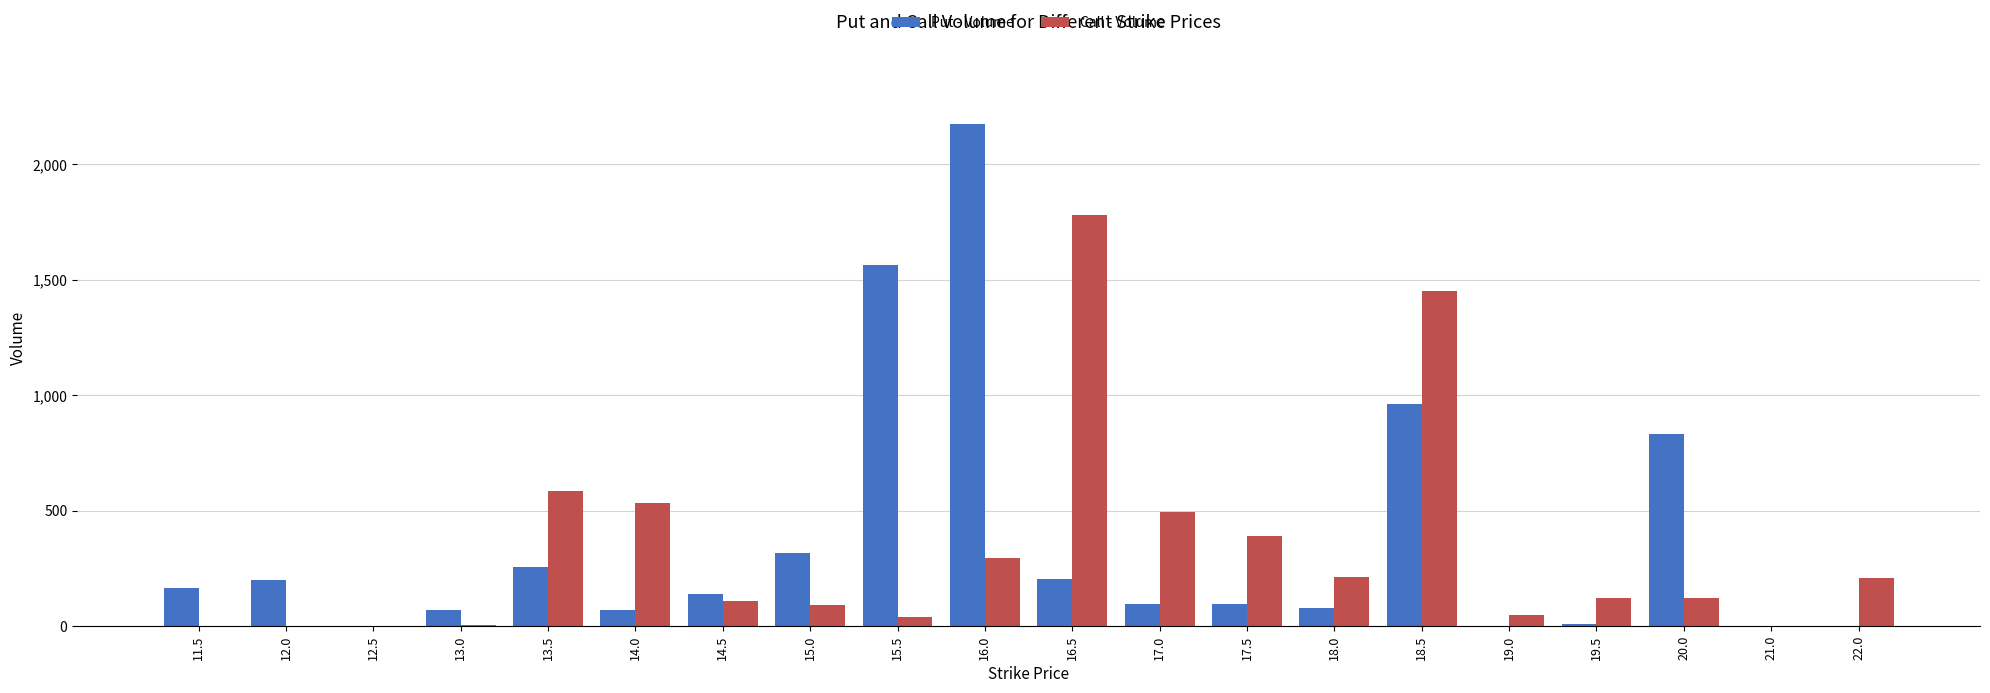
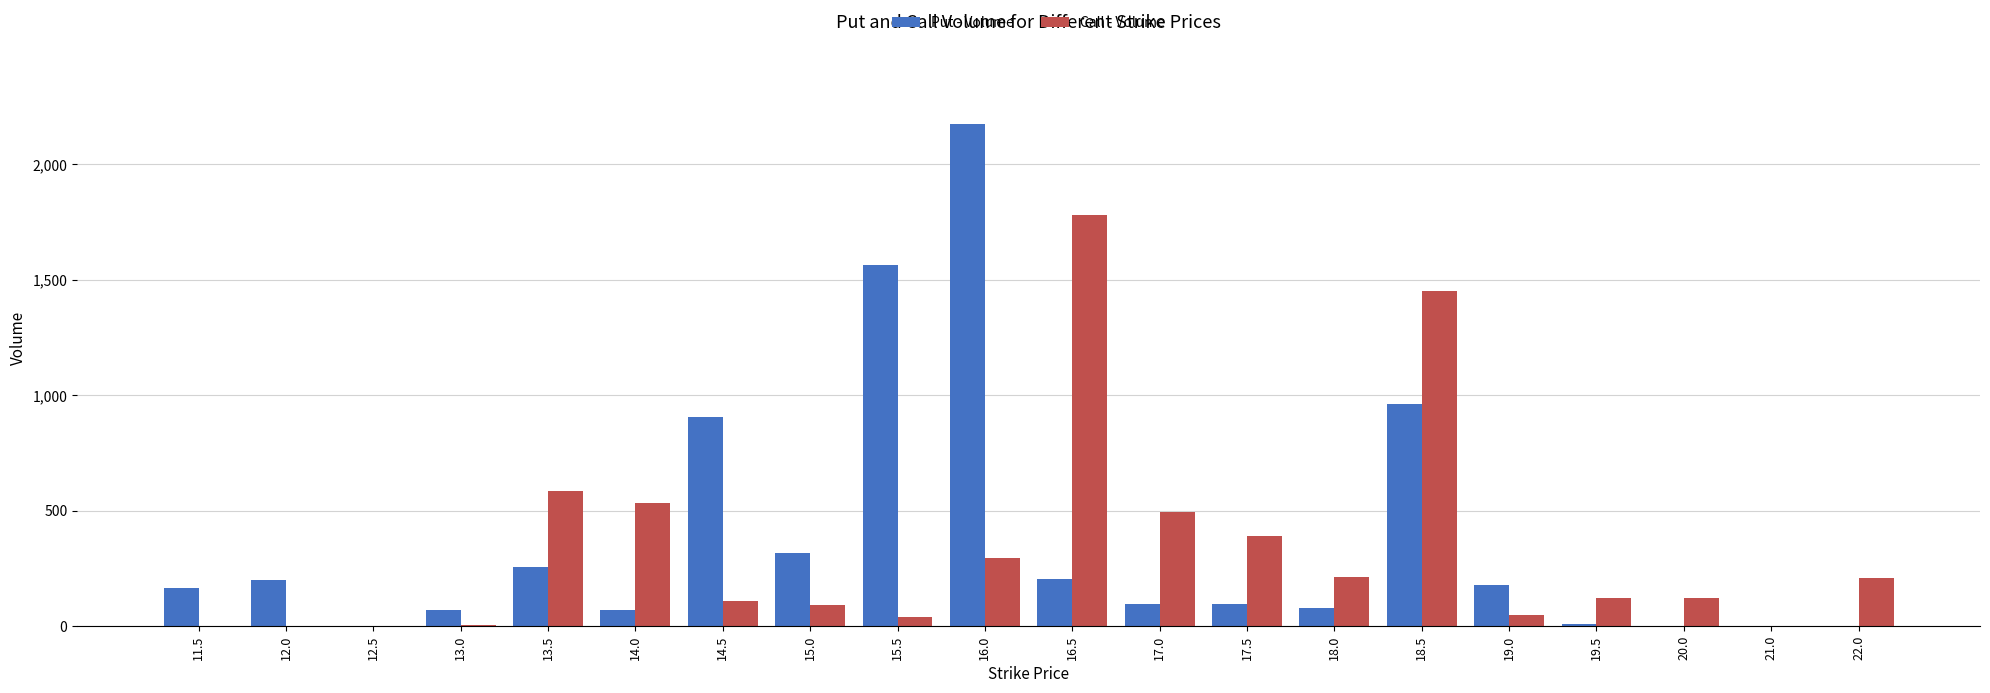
Put - Volume, 14.5: 140 -> 910
Put - Volume, 19.0: 0 -> 180
Put - Volume, 20.0: 830 -> 0
